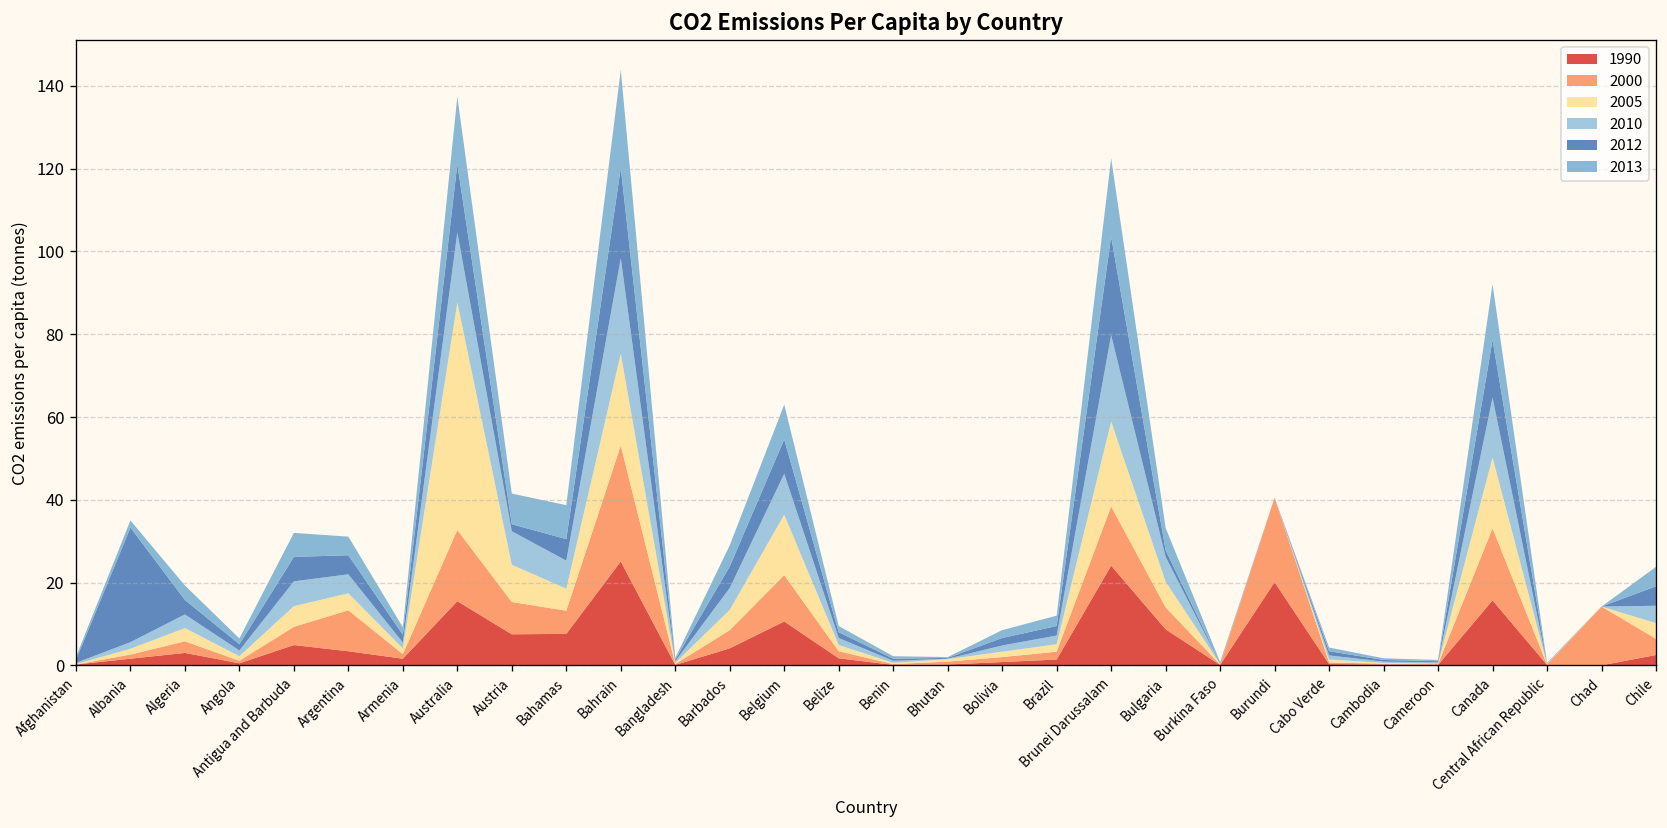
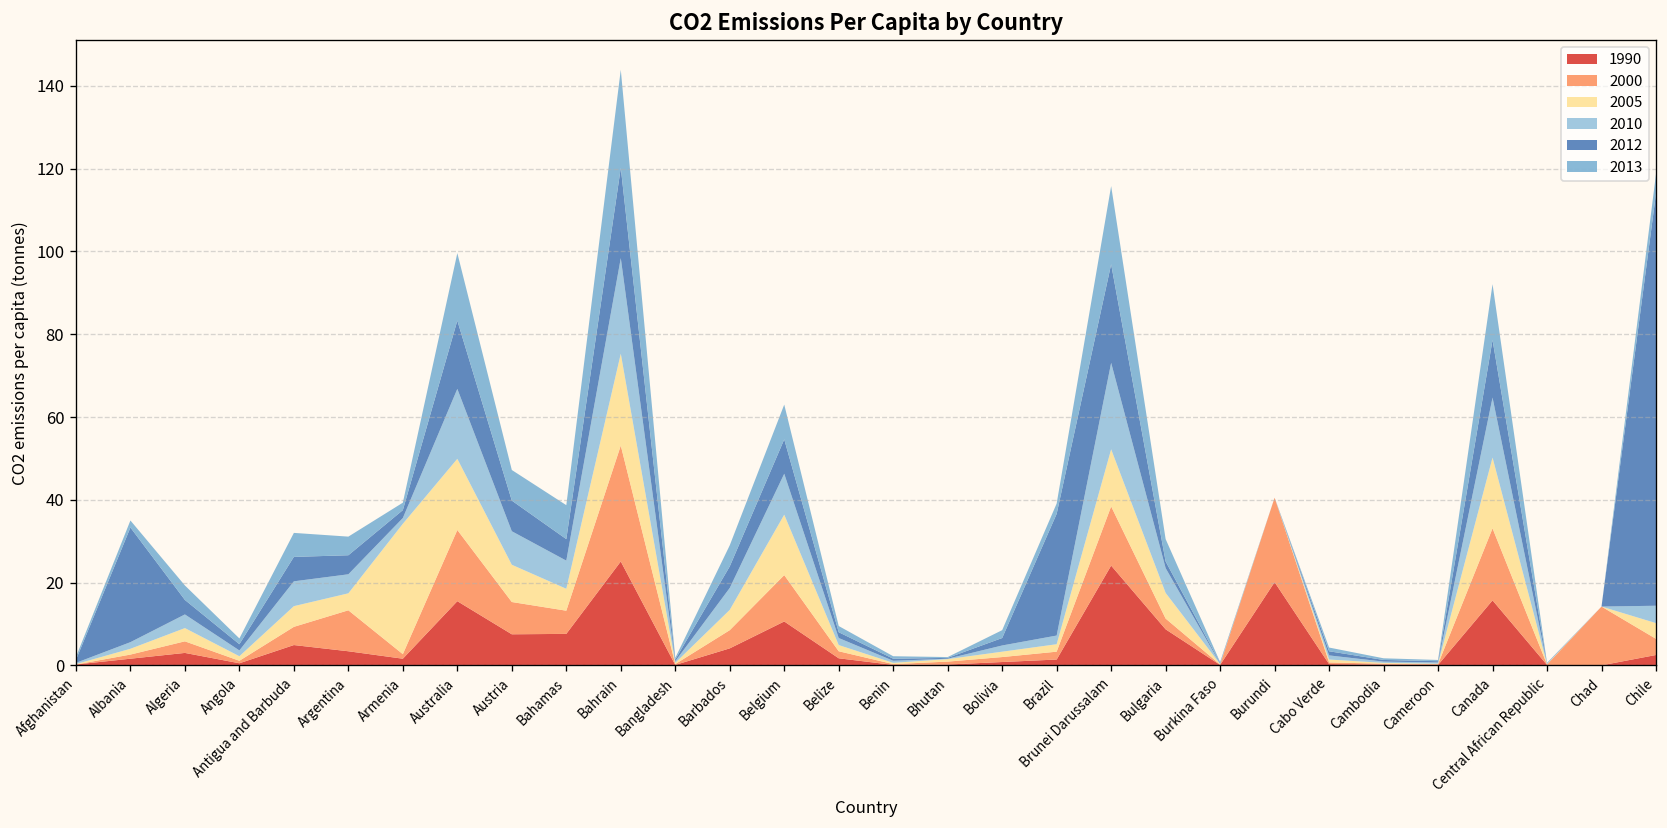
2005, Armenia: 1 -> 32
2005, Australia: 55 -> 17
2012, Austria: 2 -> 7
2012, Brazil: 2 -> 29
2005, Brunei Darussalam: 21 -> 14
2000, Bulgaria: 5 -> 3
2012, Chile: 5 -> 100
